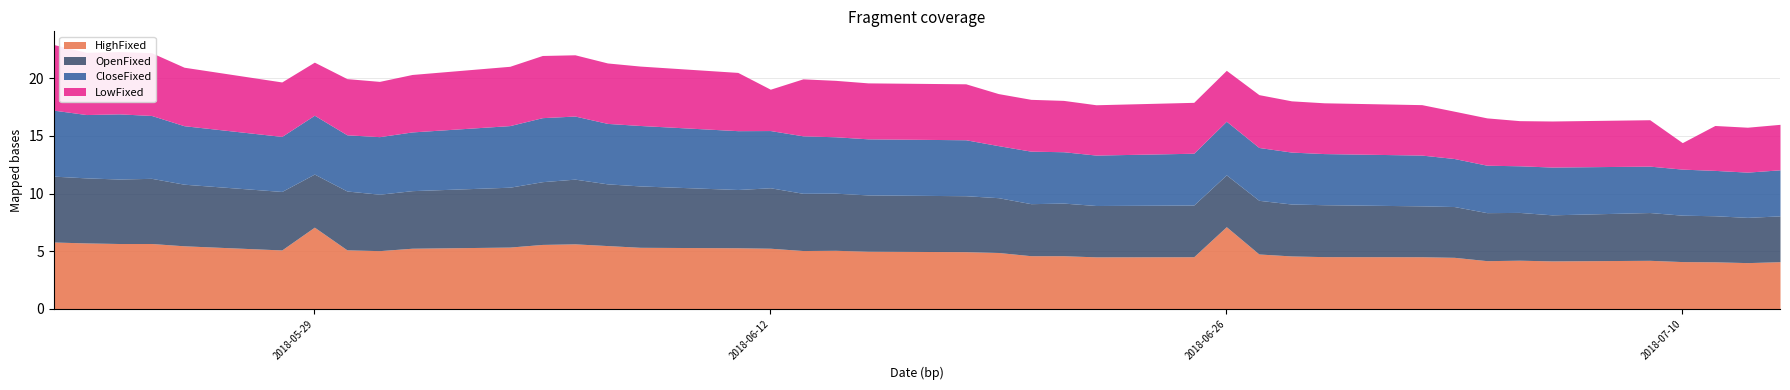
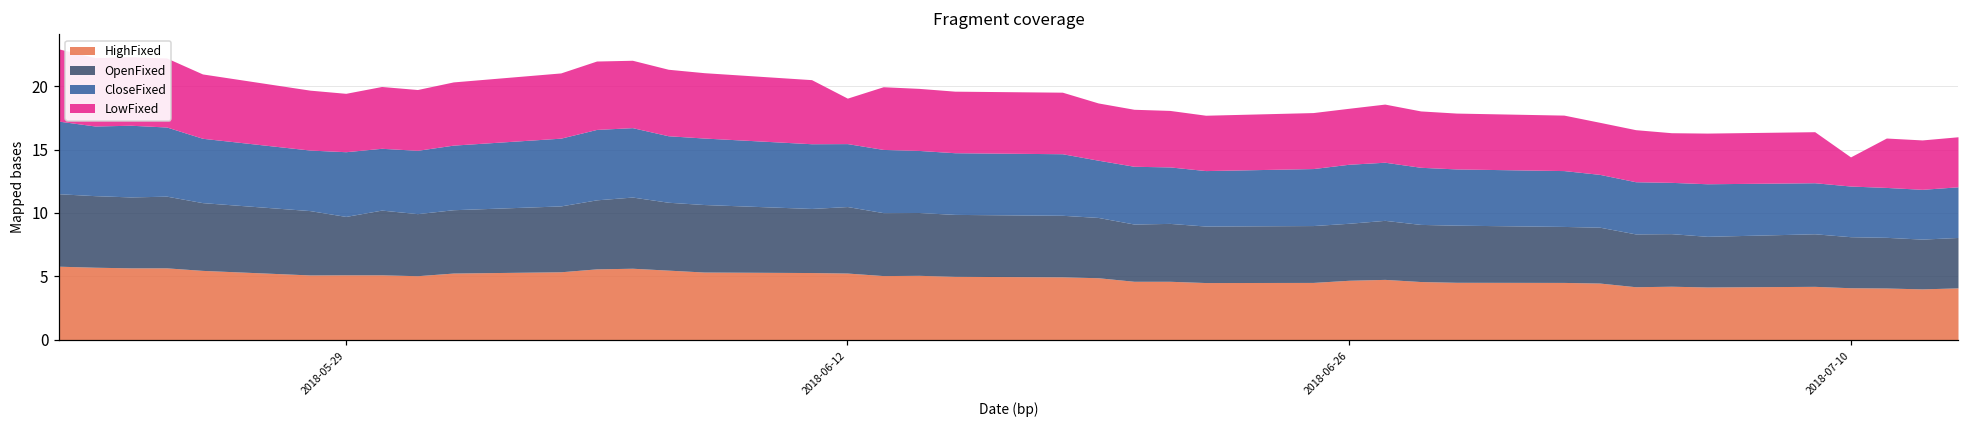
HighFixed, 2018-05-29: 7.1 -> 5.1
HighFixed, 2018-06-26: 7.1 -> 4.7
